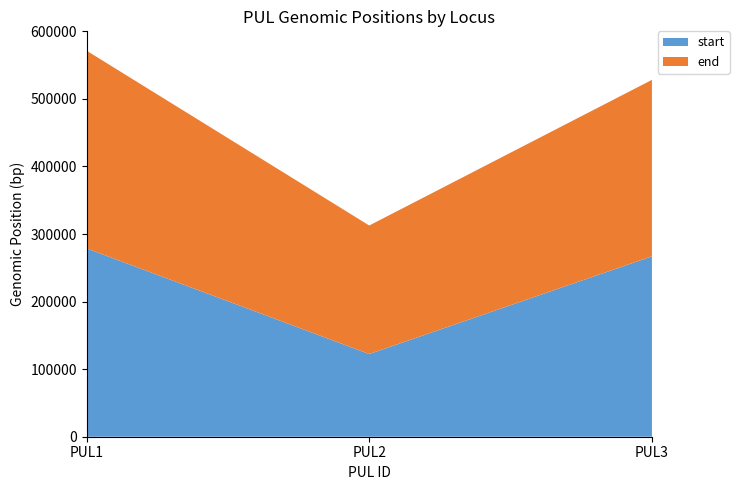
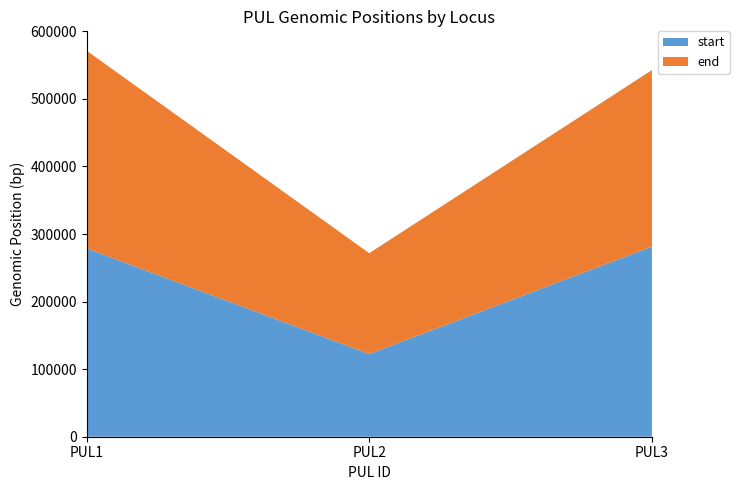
end, PUL2: 190000 -> 150000
start, PUL3: 270000 -> 280000
